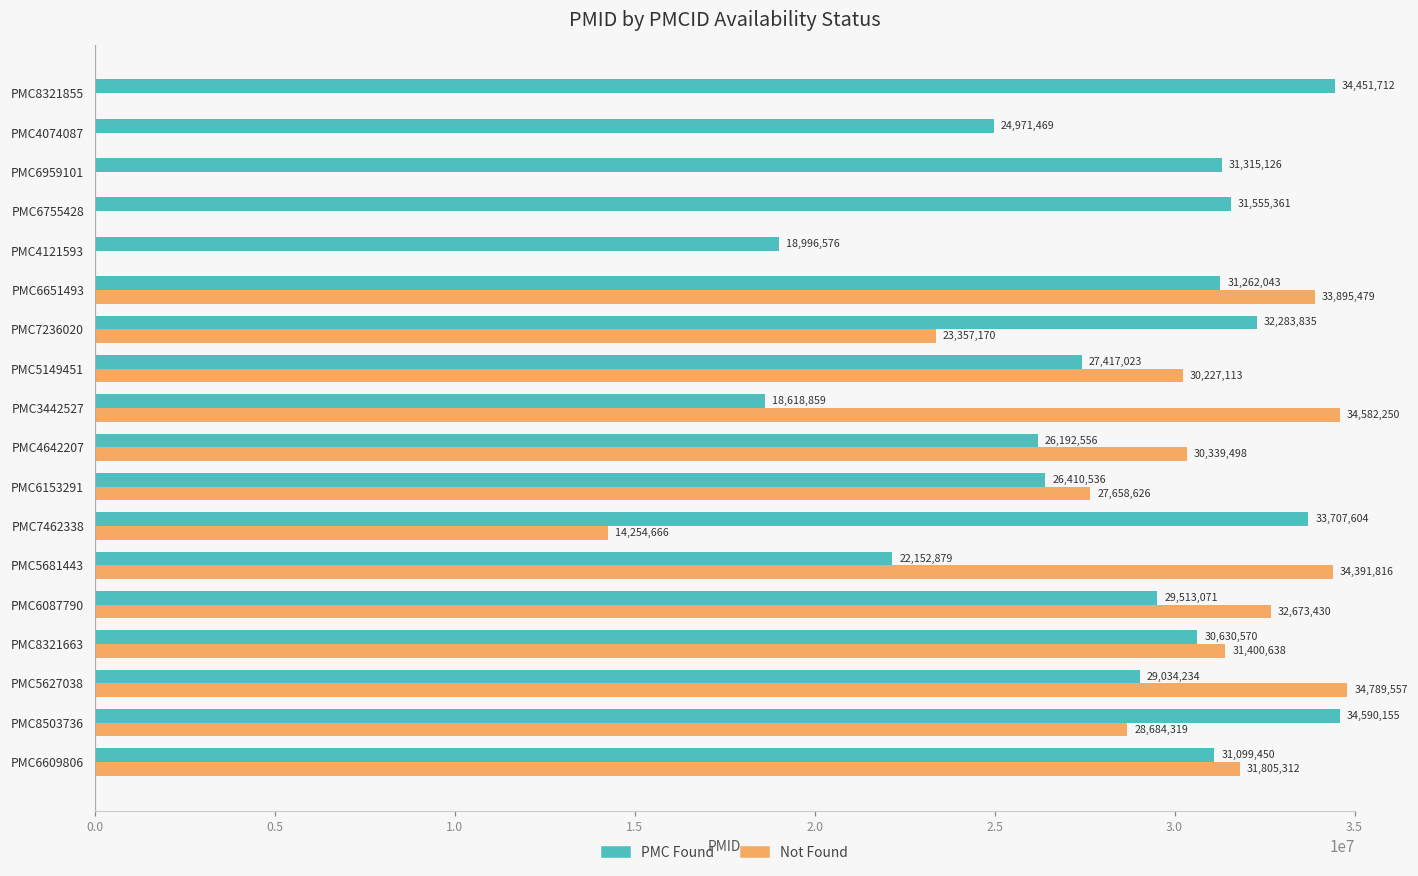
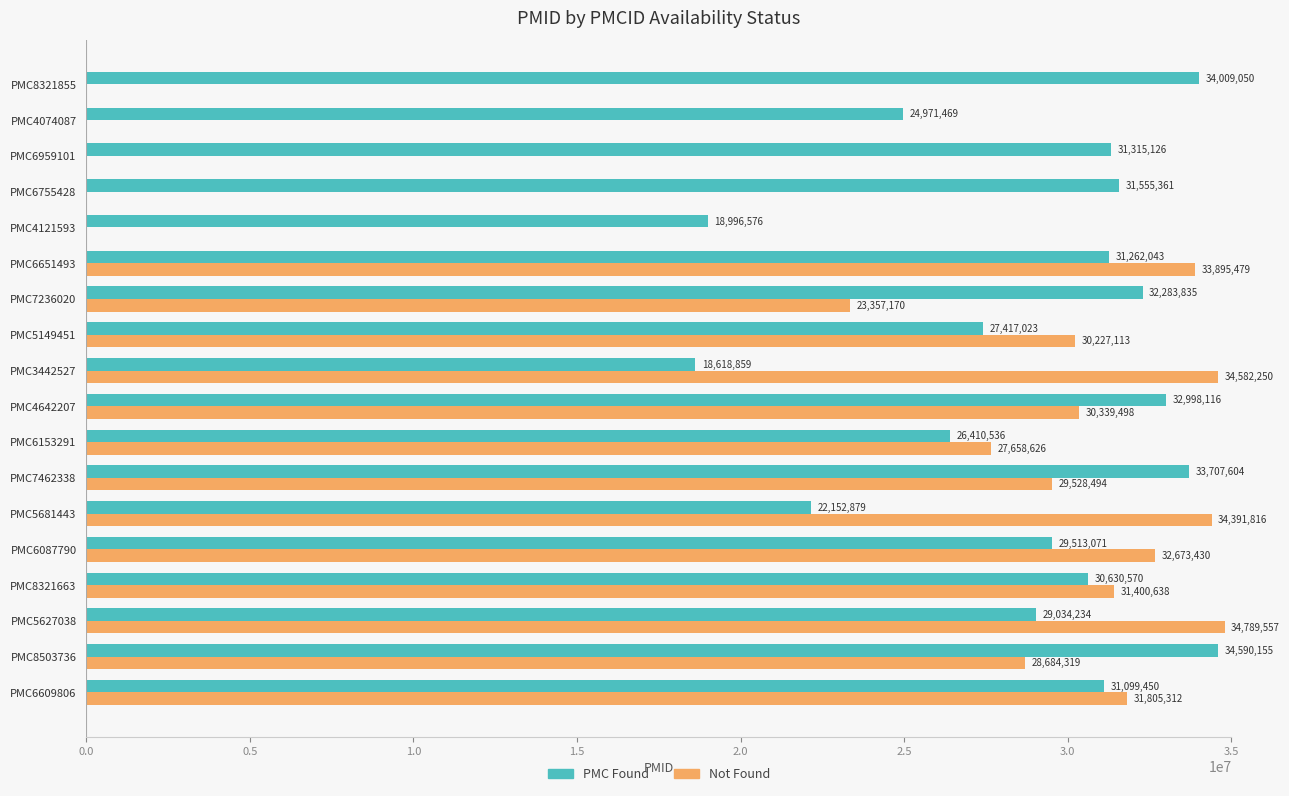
PMC Found, PMC8321855: 34,451,712 -> 34,009,050
PMC Found, PMC4642207: 26,192,556 -> 32,998,116
Not Found, PMC7462338: 14,254,666 -> 29,528,494
